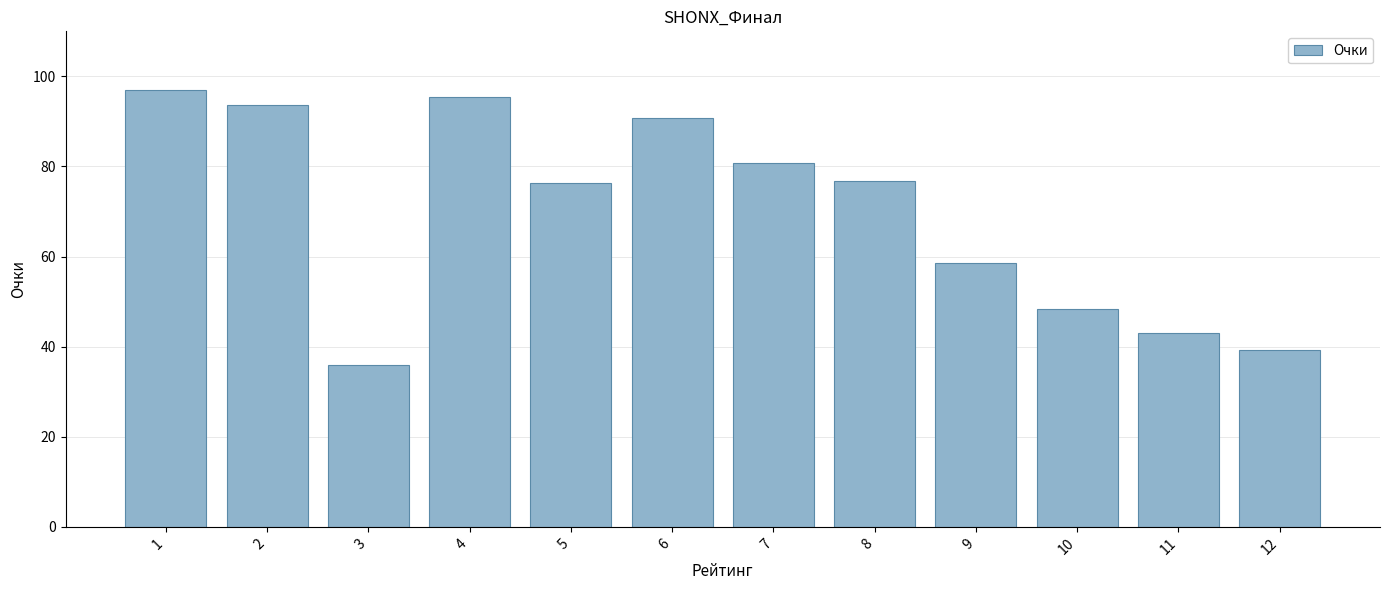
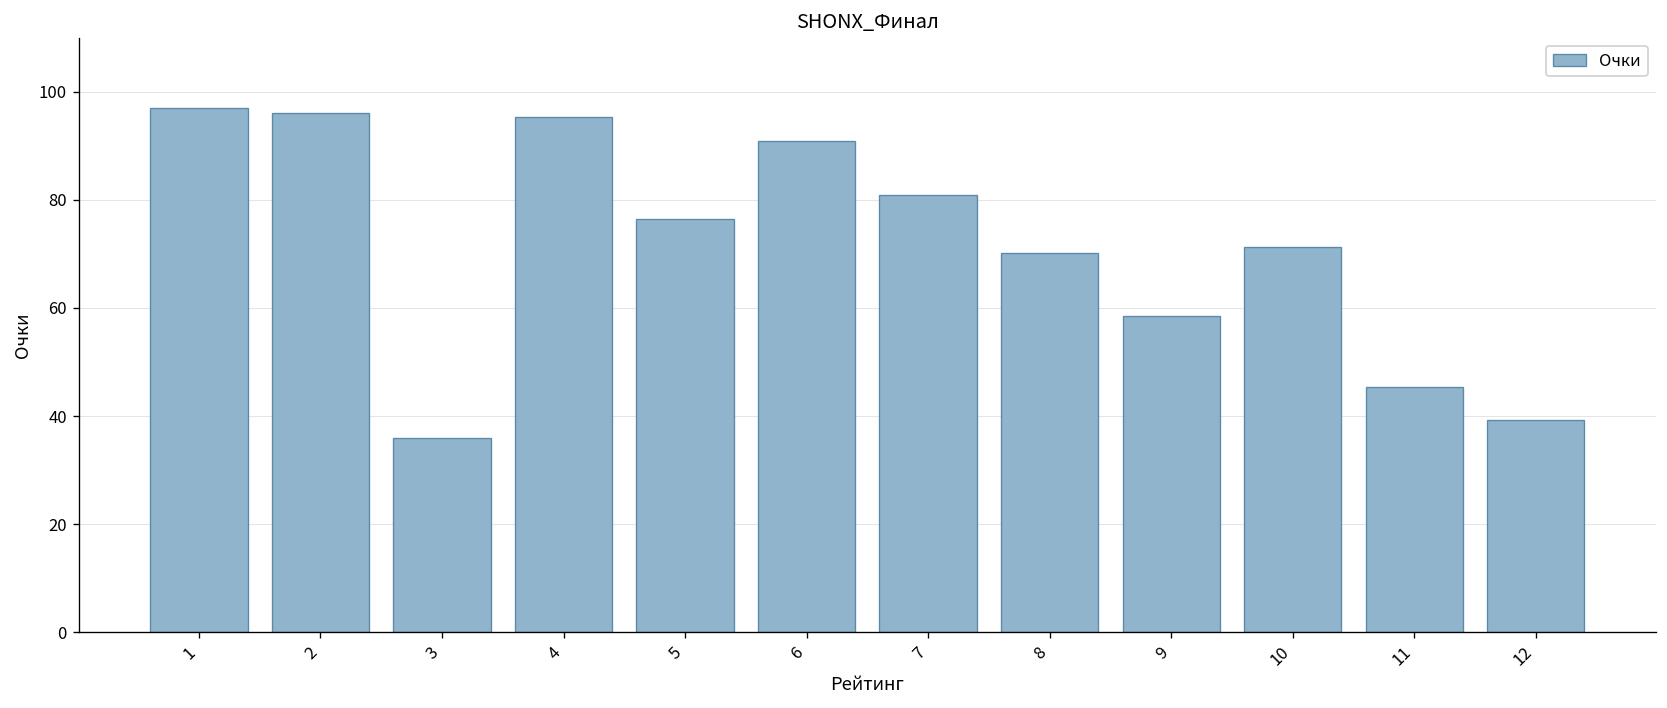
2: 94 -> 96
8: 77 -> 70
10: 48 -> 71
11: 43 -> 45
